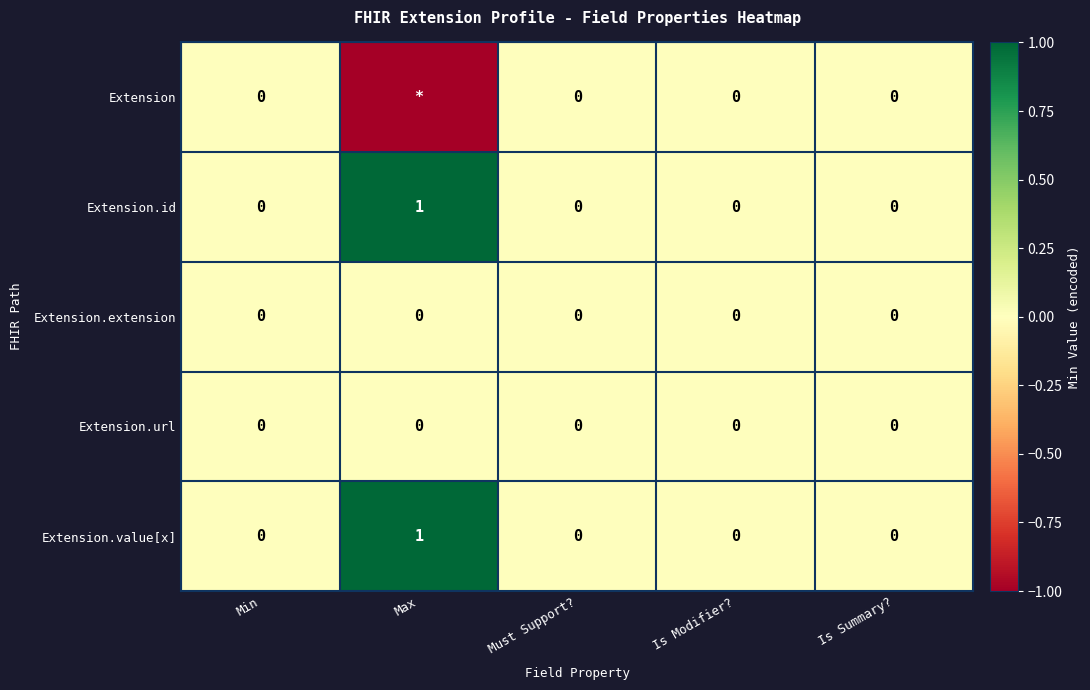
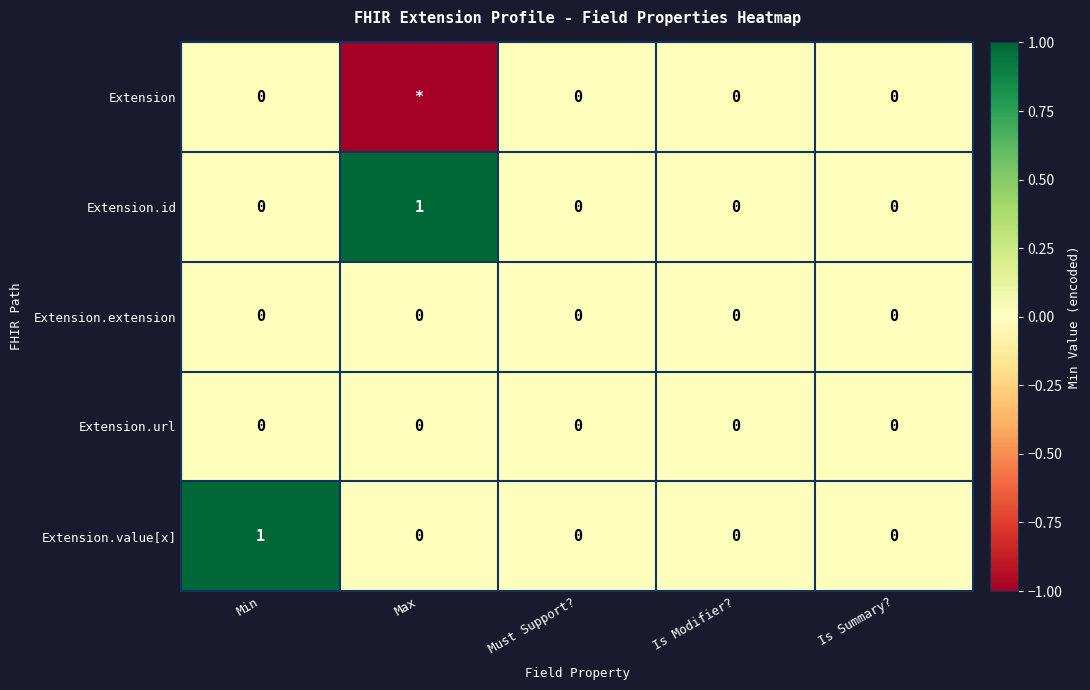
Extension.value[x], Min: 0 -> 1
Extension.value[x], Max: 1 -> 0
